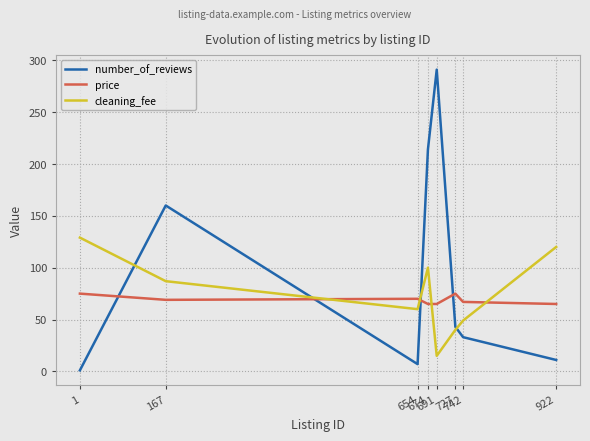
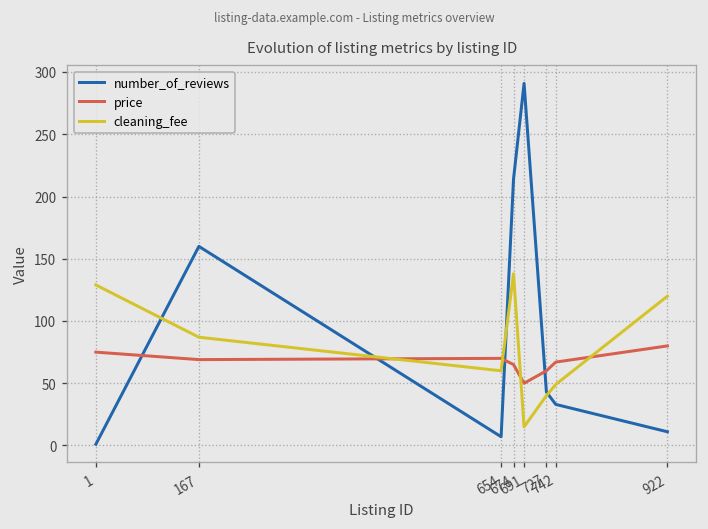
cleaning_fee, 674: 100 -> 138
price, 691: 65 -> 50
price, 727: 75 -> 60
price, 922: 65 -> 80
